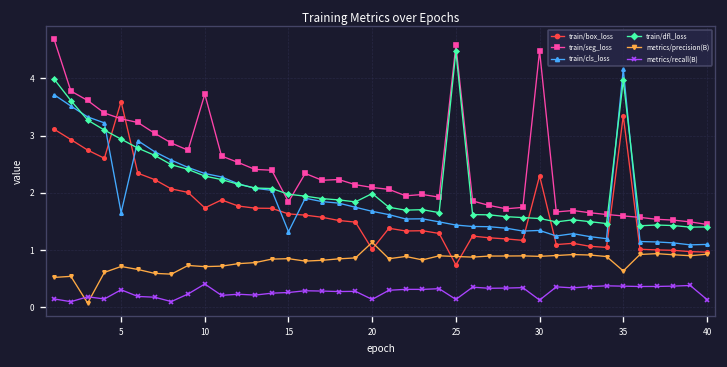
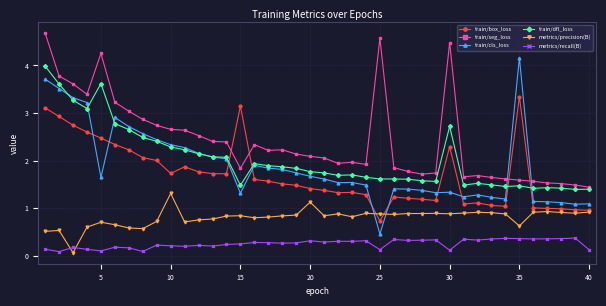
train/box_loss, 5: 3.6 -> 2.5
train/seg_loss, 5: 3.3 -> 4.3
train/dfl_loss, 5: 2.9 -> 3.6
metrics/recall(B), 5: 0.3 -> 0.1
train/seg_loss, 10: 3.7 -> 2.7
metrics/precision(B), 10: 0.7 -> 1.3
metrics/recall(B), 10: 0.4 -> 0.2
train/box_loss, 15: 1.6 -> 3.2
train/dfl_loss, 15: 2.0 -> 1.5
train/box_loss, 20: 1.0 -> 1.4
train/dfl_loss, 20: 2.0 -> 1.8
metrics/recall(B), 20: 0.1 -> 0.3
train/cls_loss, 25: 1.4 -> 0.5
train/dfl_loss, 25: 4.5 -> 1.6
train/dfl_loss, 30: 1.5 -> 2.7
train/dfl_loss, 35: 4.0 -> 1.5
